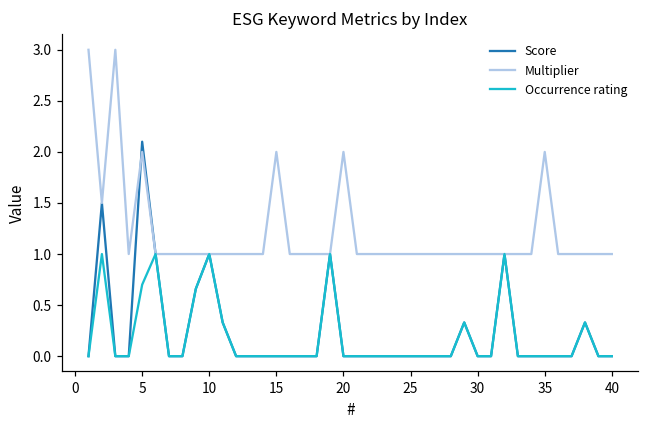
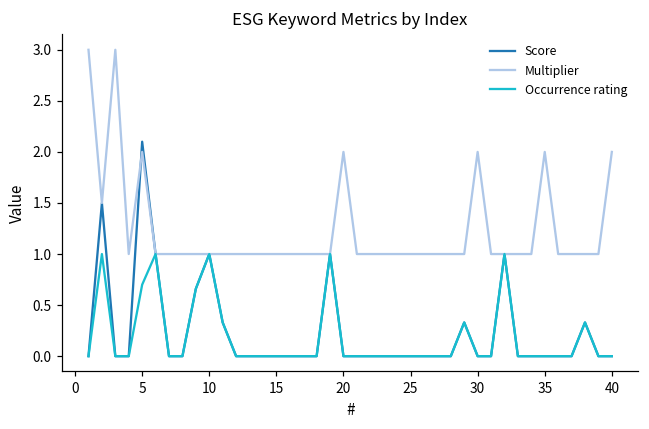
Multiplier, 15: 2 -> 1
Multiplier, 30: 1 -> 2
Multiplier, 40: 1 -> 2
